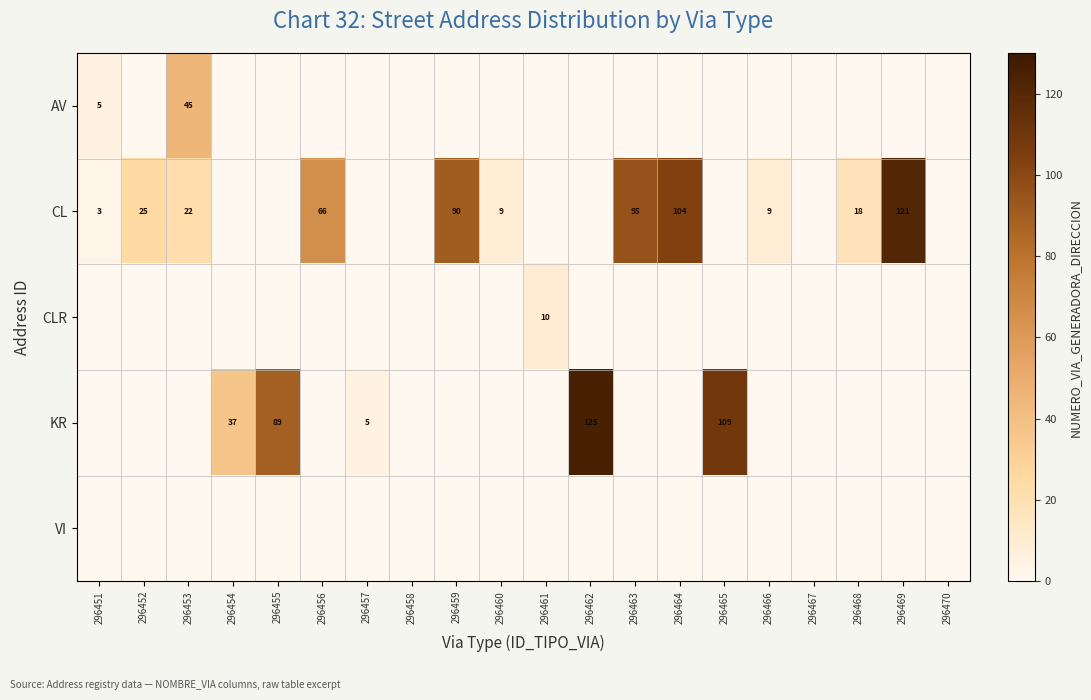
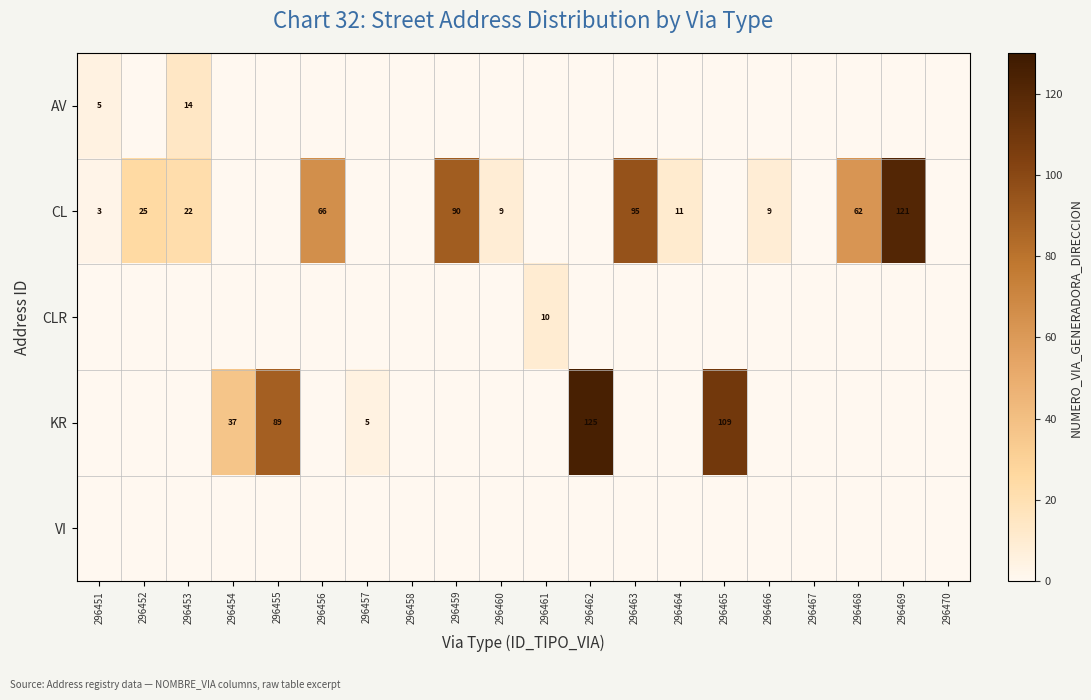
AV, 296453: 45 -> 14
CL, 296464: 104 -> 11
CL, 296468: 18 -> 62
